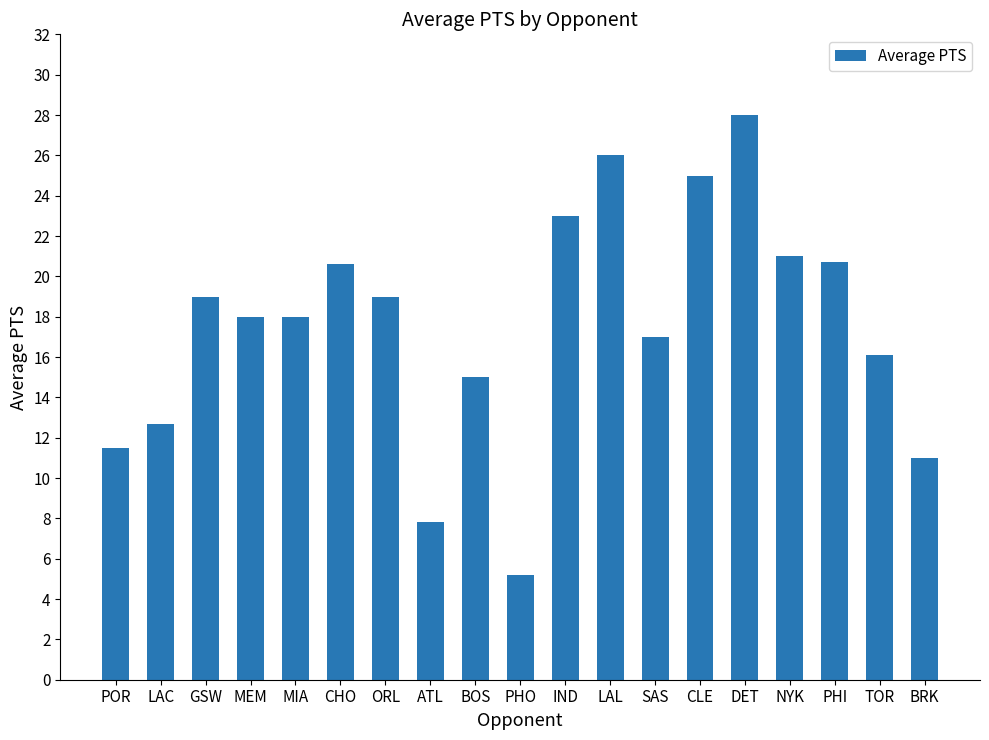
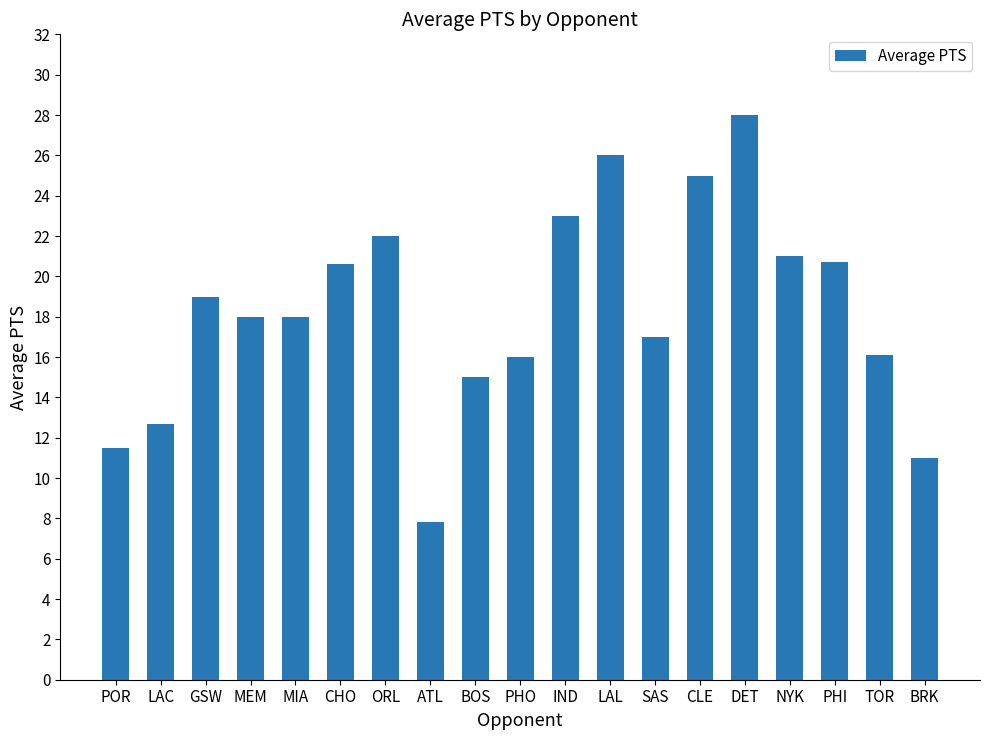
ORL: 19 -> 22
PHO: 5.2 -> 16.0
